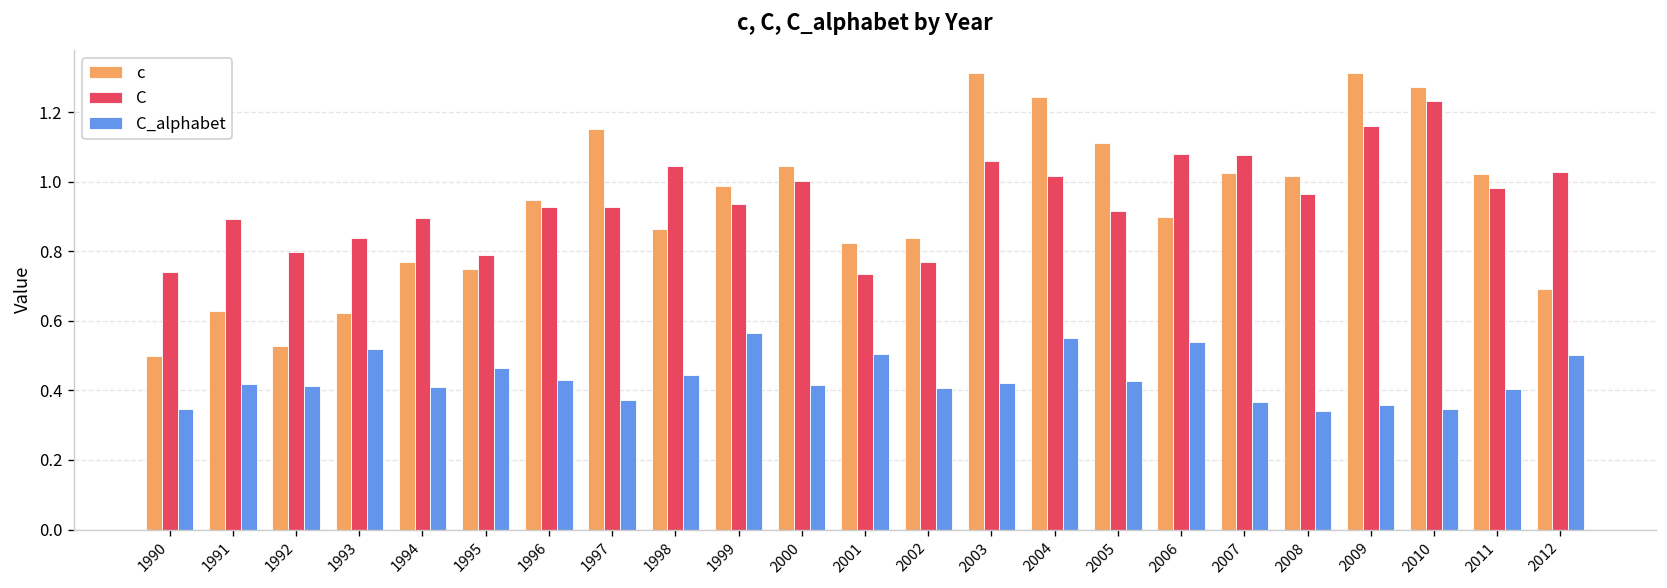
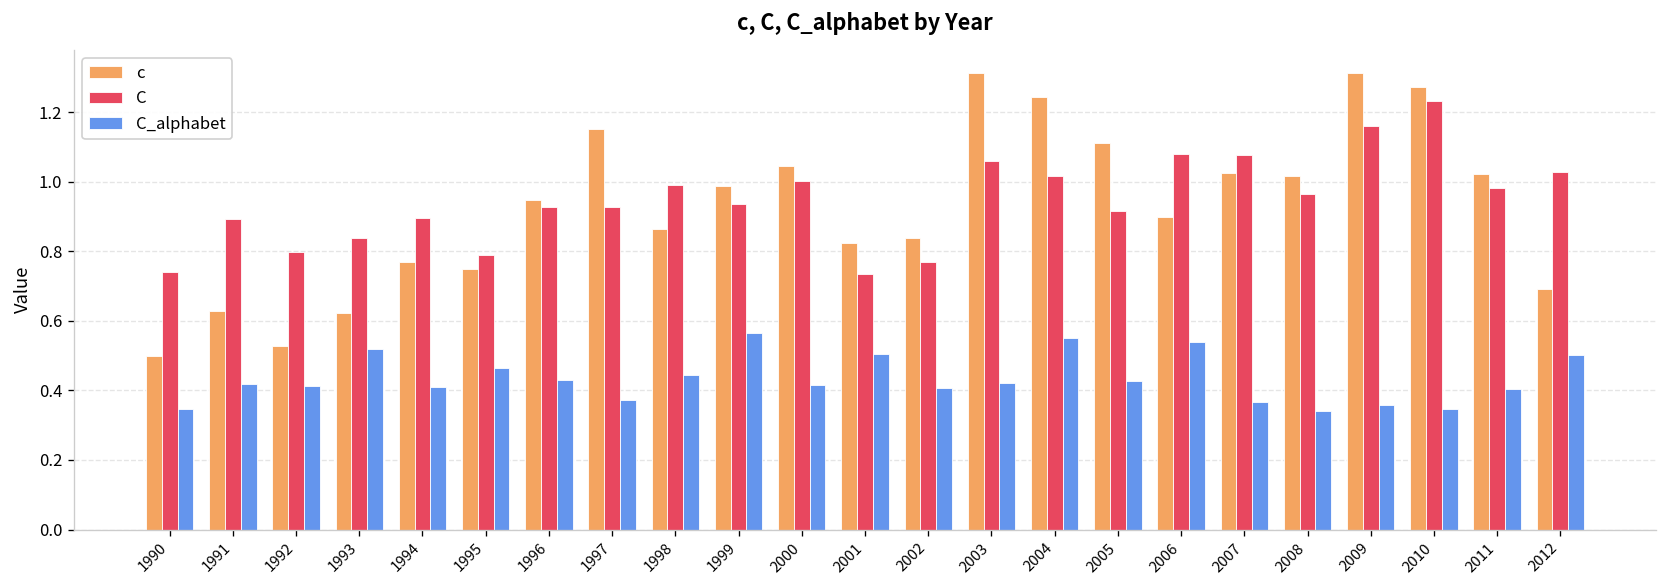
C, 1998: 1.05 -> 0.99
